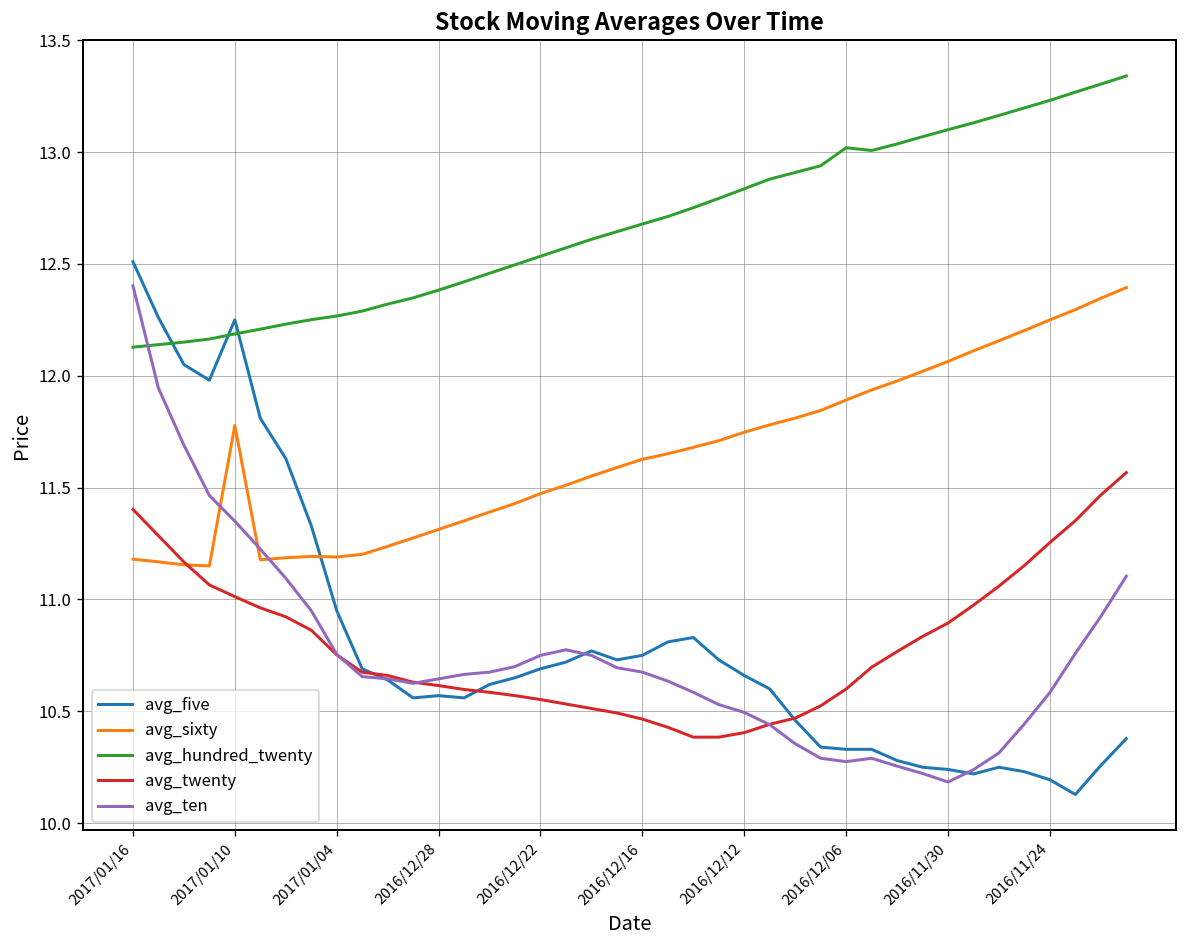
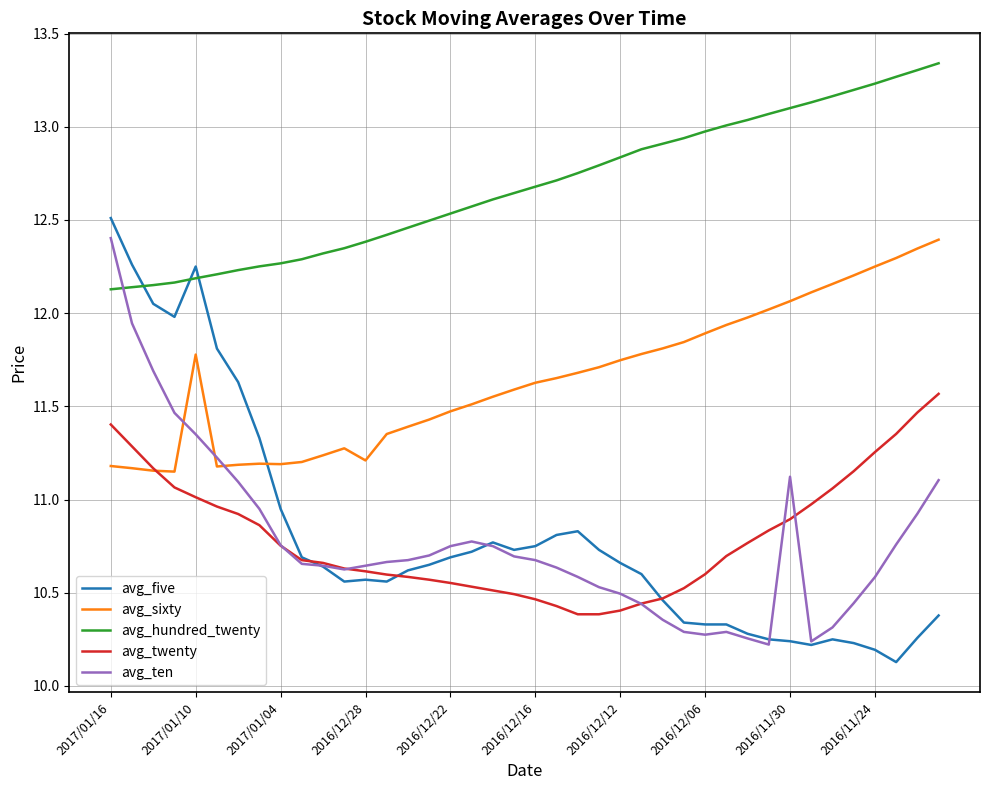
avg_sixty, 2016/12/28: 11.31 -> 11.21
avg_hundred_twenty, 2016/12/06: 13.02 -> 12.97
avg_ten, 2016/11/30: 10.18 -> 11.12
